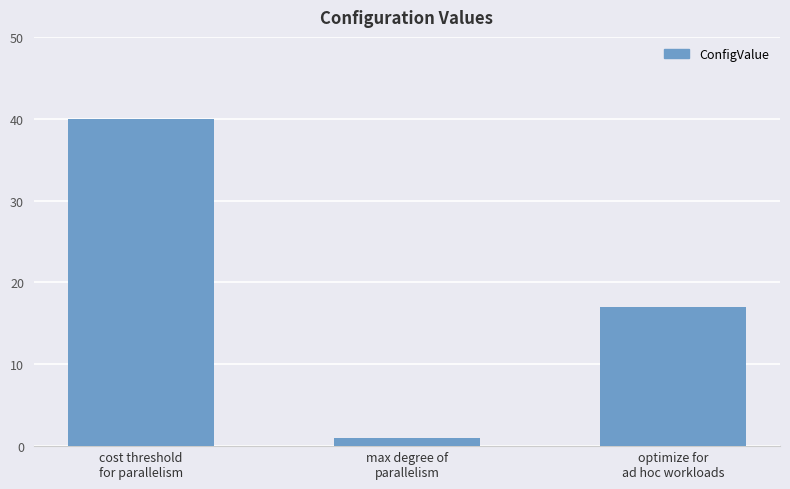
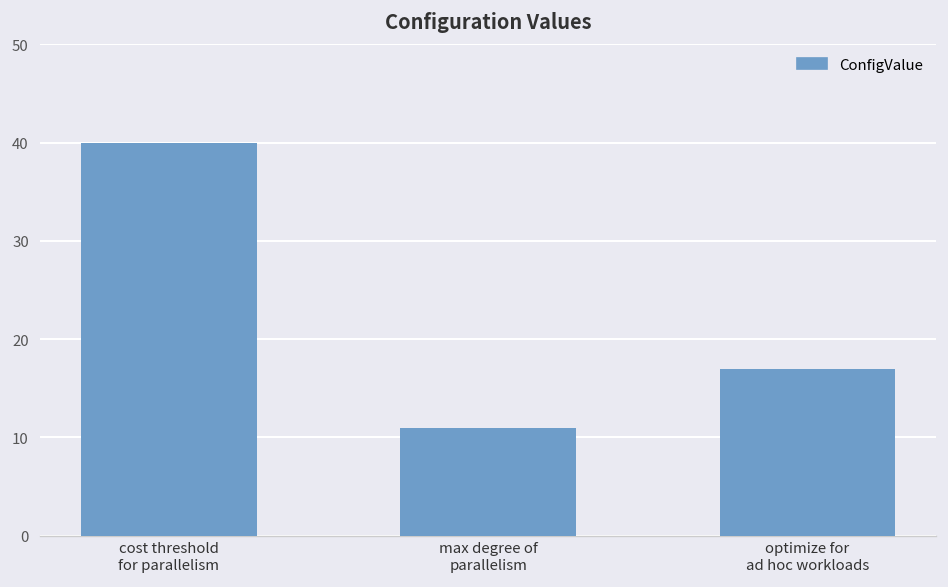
max degree of parallelism: 1 -> 11
